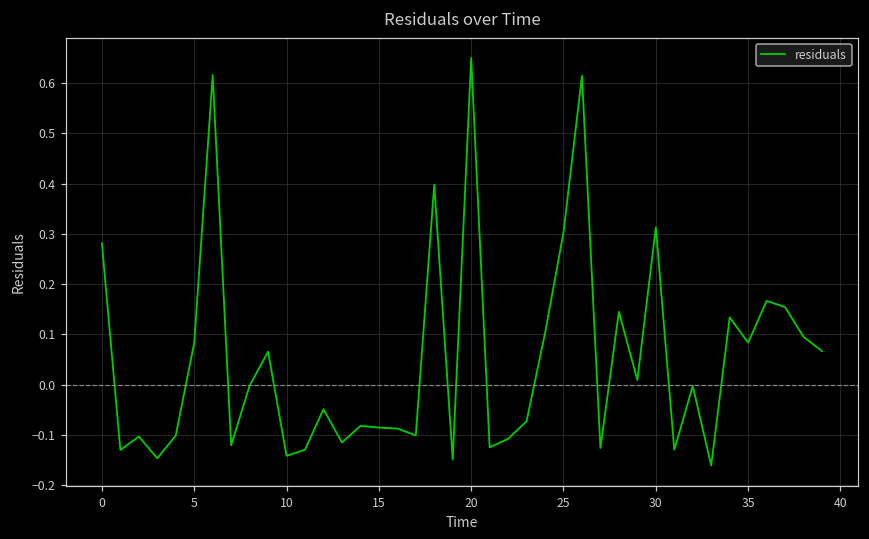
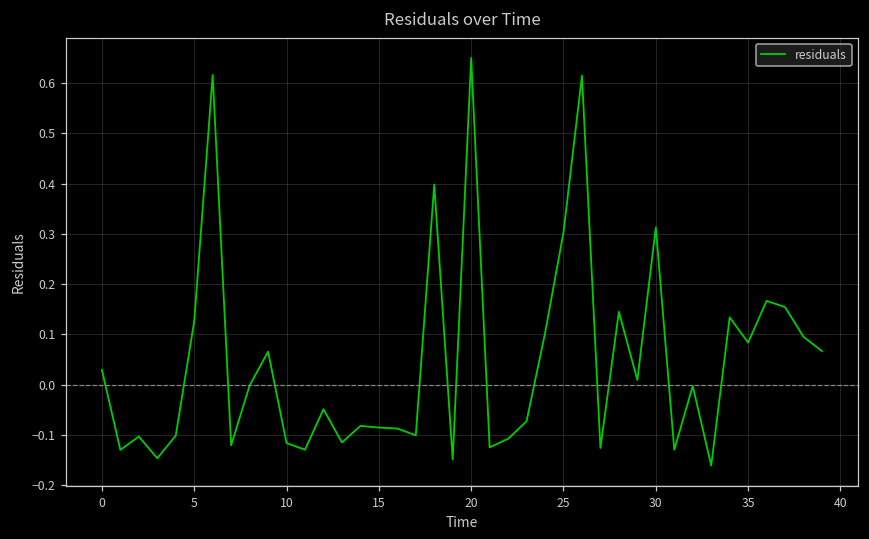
0: 0.28 -> 0.03
5: 0.08 -> 0.13
10: -0.14 -> -0.12
